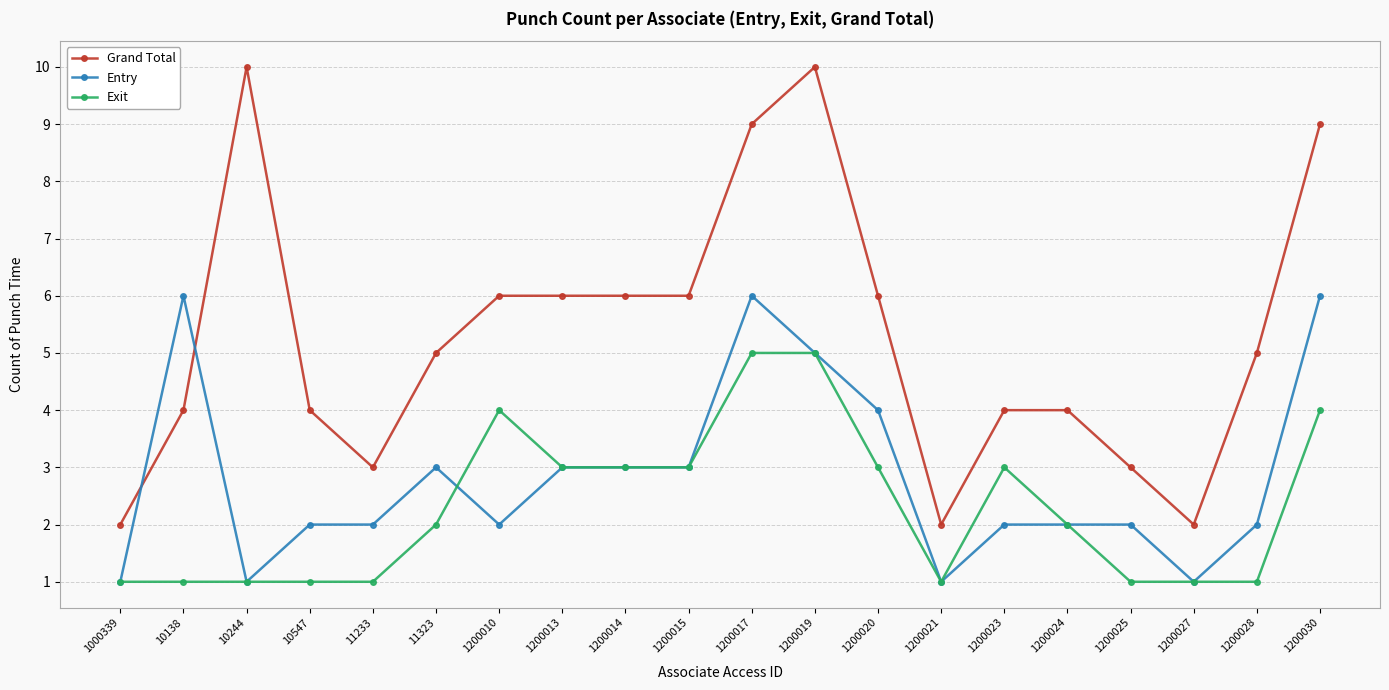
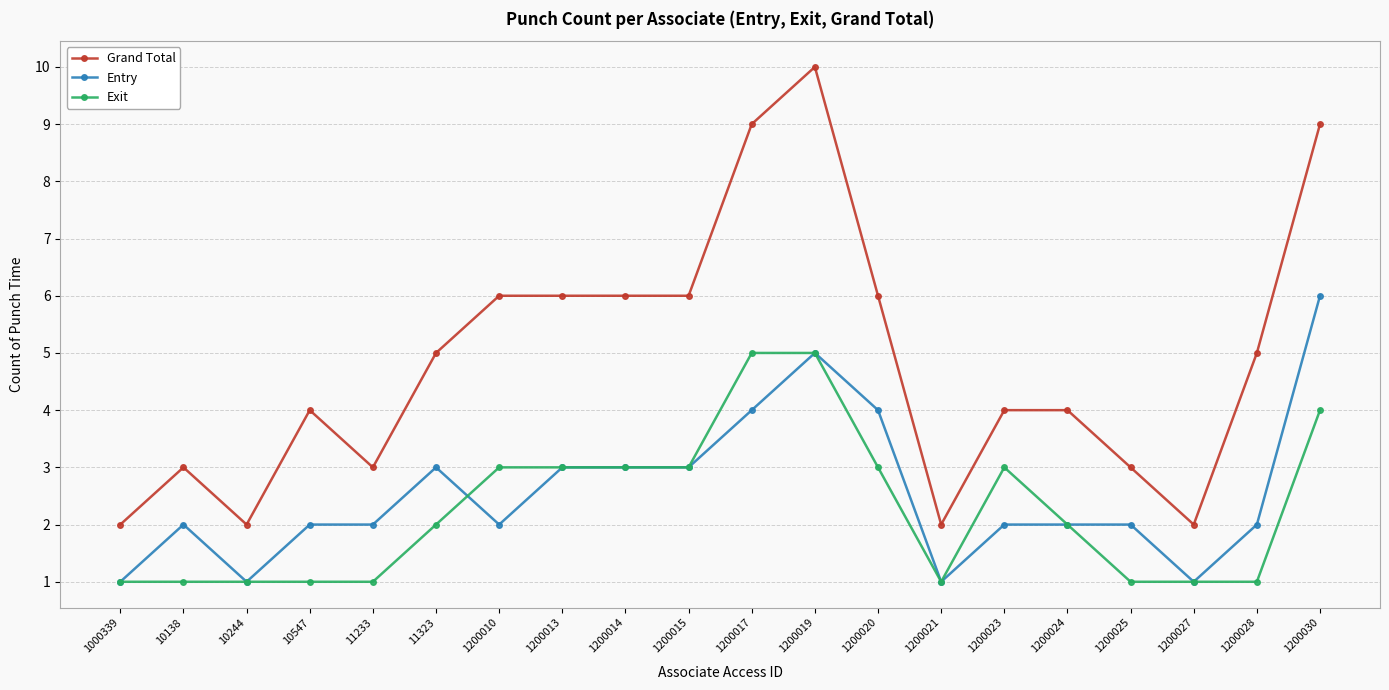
Grand Total, 10138: 4 -> 3
Entry, 10138: 6 -> 2
Grand Total, 10244: 10 -> 2
Exit, 1200010: 4 -> 3
Entry, 1200017: 6 -> 4
